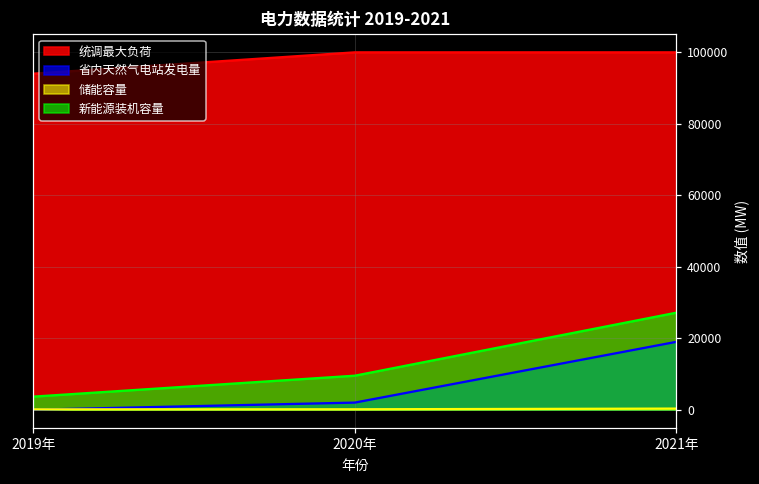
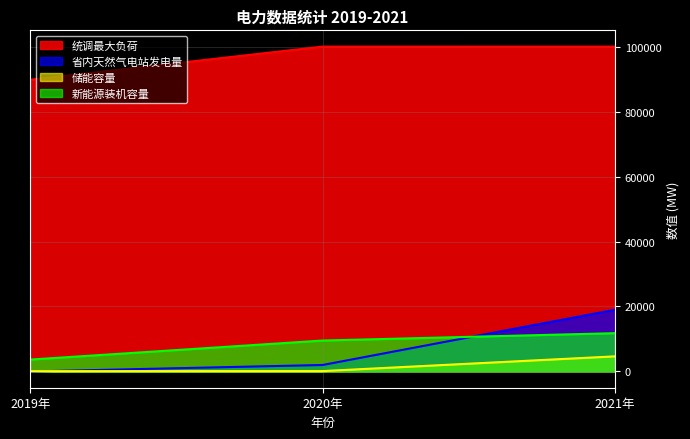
统调最大负荷, 2019年: 94000 -> 90000
储能容量, 2021年: 0 -> 5000
新能源装机容量, 2021年: 27000 -> 12000
